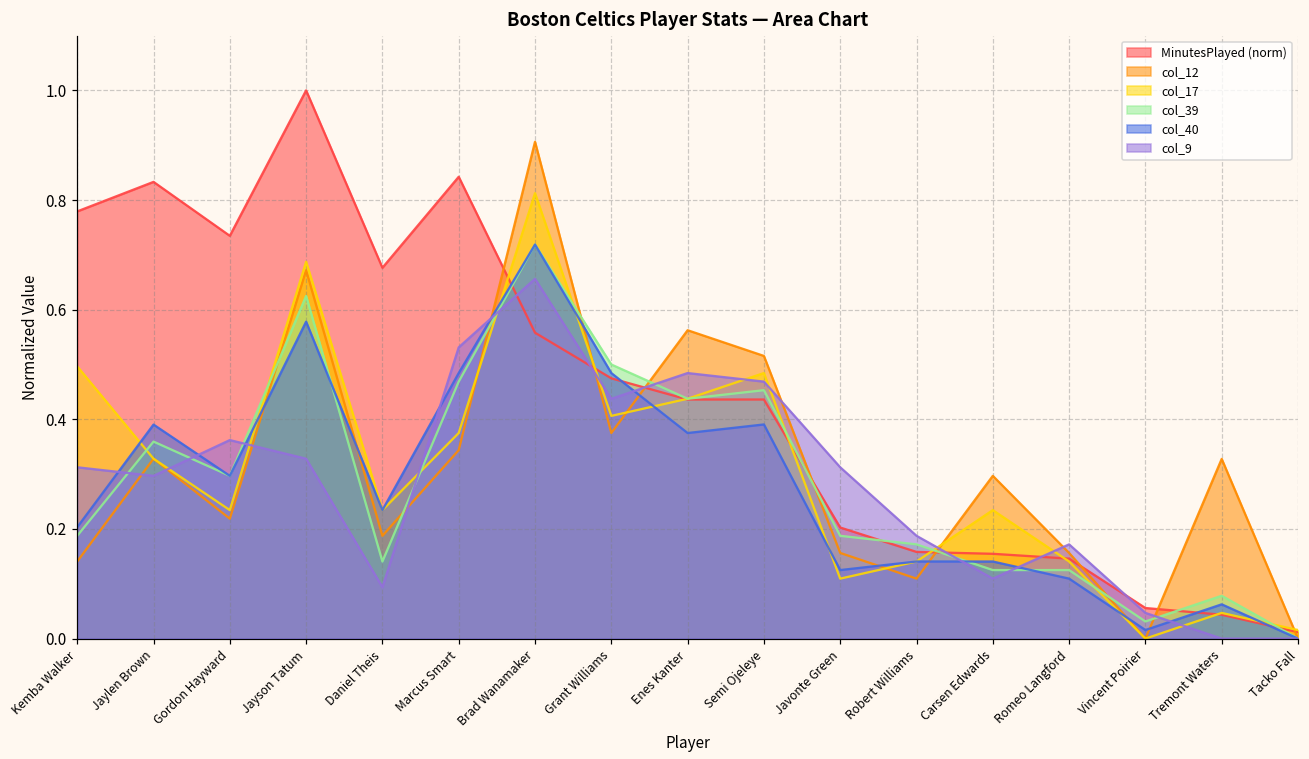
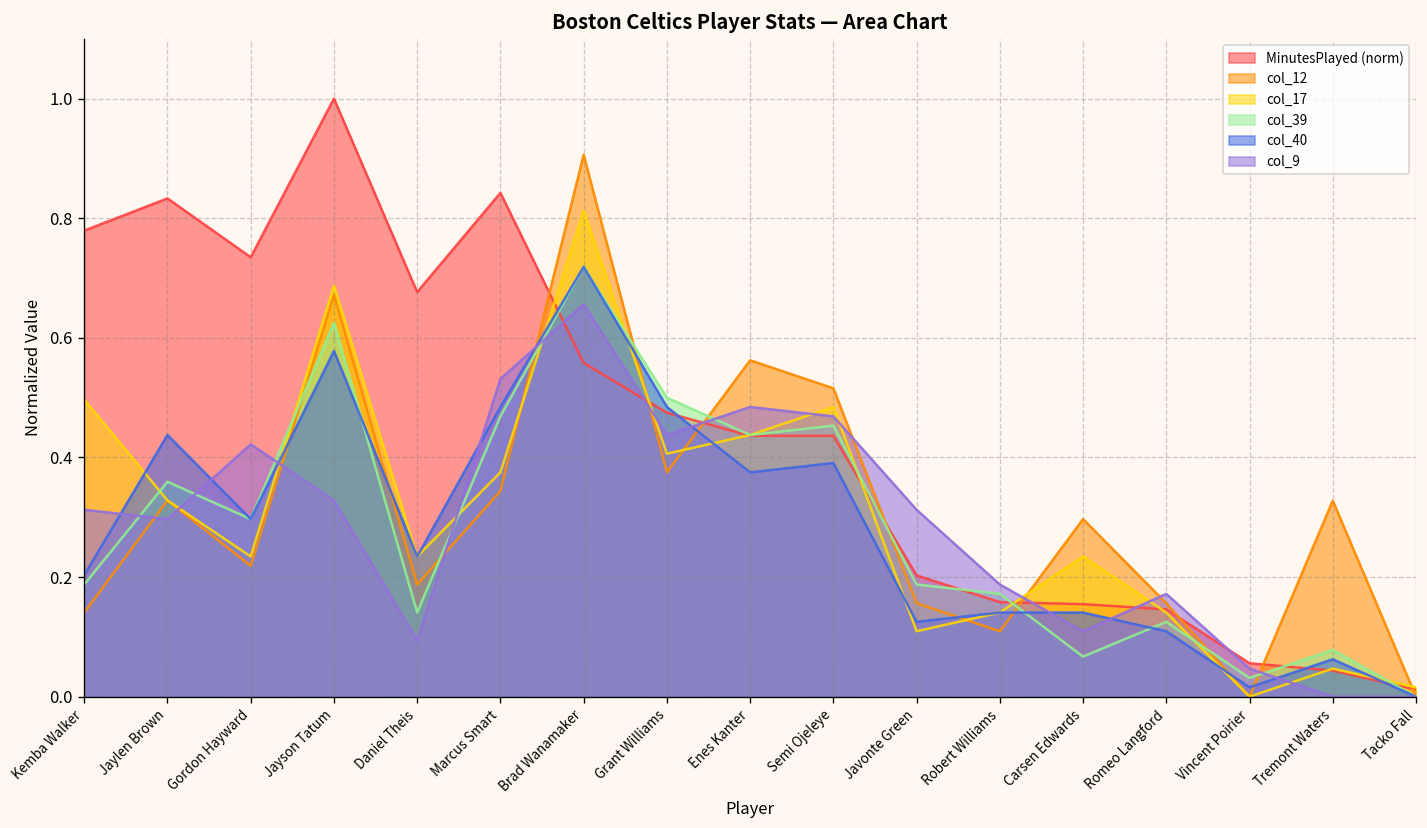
col_40, Jaylen Brown: 0.39 -> 0.44
col_9, Gordon Hayward: 0.36 -> 0.42
col_39, Carsen Edwards: 0.13 -> 0.07
